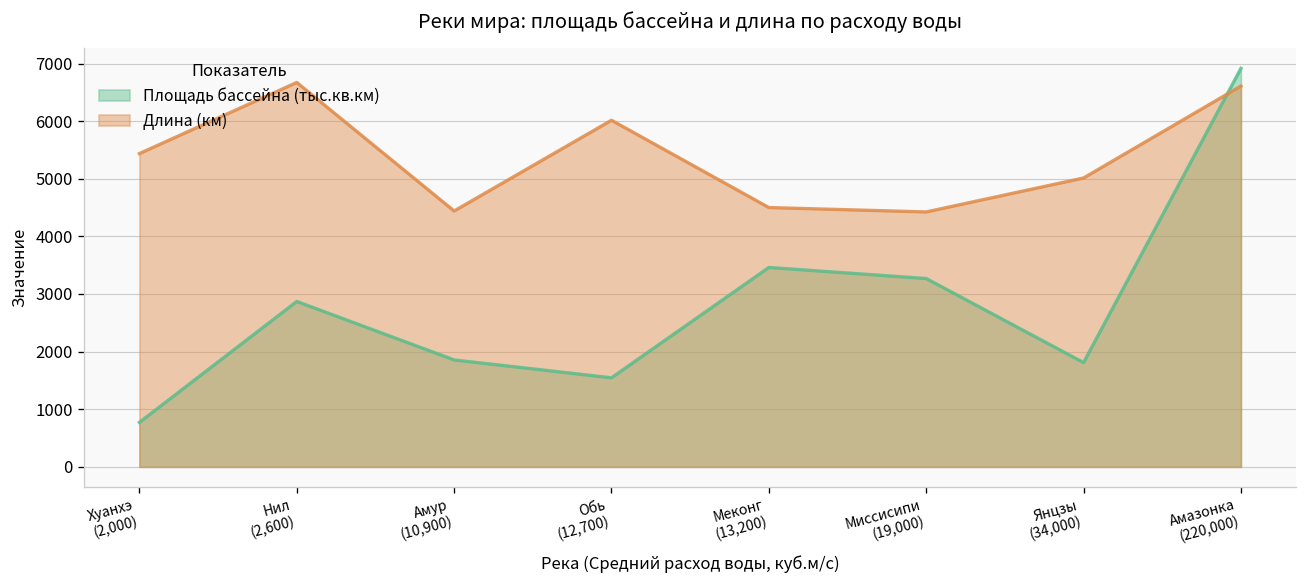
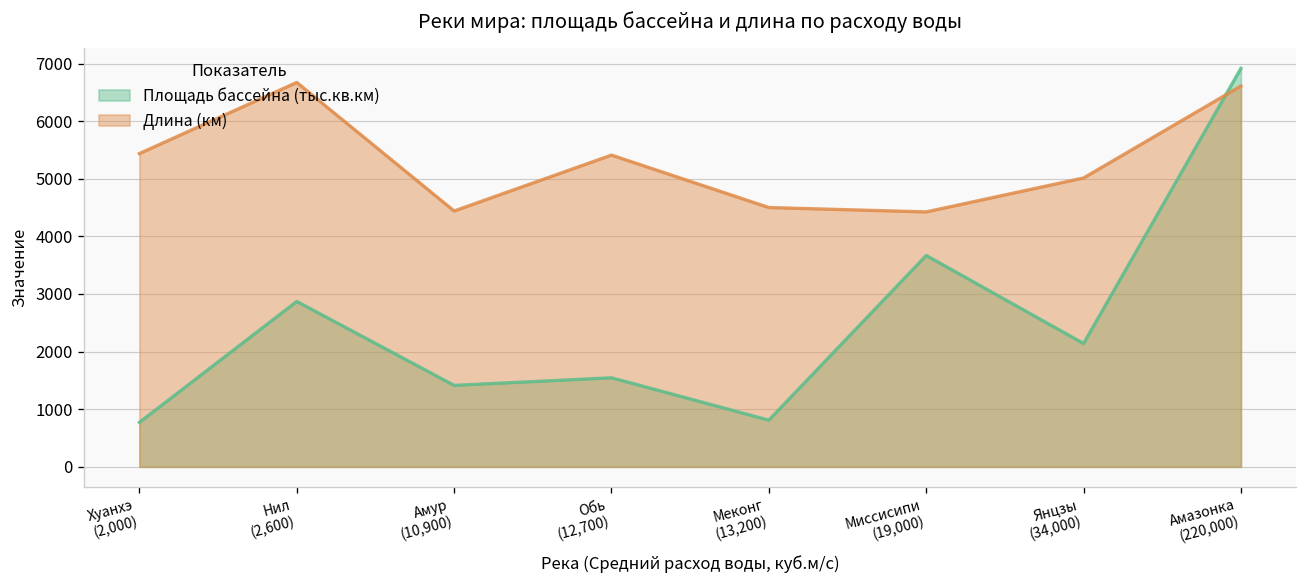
Площадь бассейна (тыс.кв.км), Амур (10,900): 1900 -> 1400
Длина (км), Обь (12,700): 6000 -> 5400
Площадь бассейна (тыс.кв.км), Меконг (13,200): 3500 -> 800
Площадь бассейна (тыс.кв.км), Миссисипи (19,000): 3300 -> 3700
Площадь бассейна (тыс.кв.км), Янцзы (34,000): 1800 -> 2100
